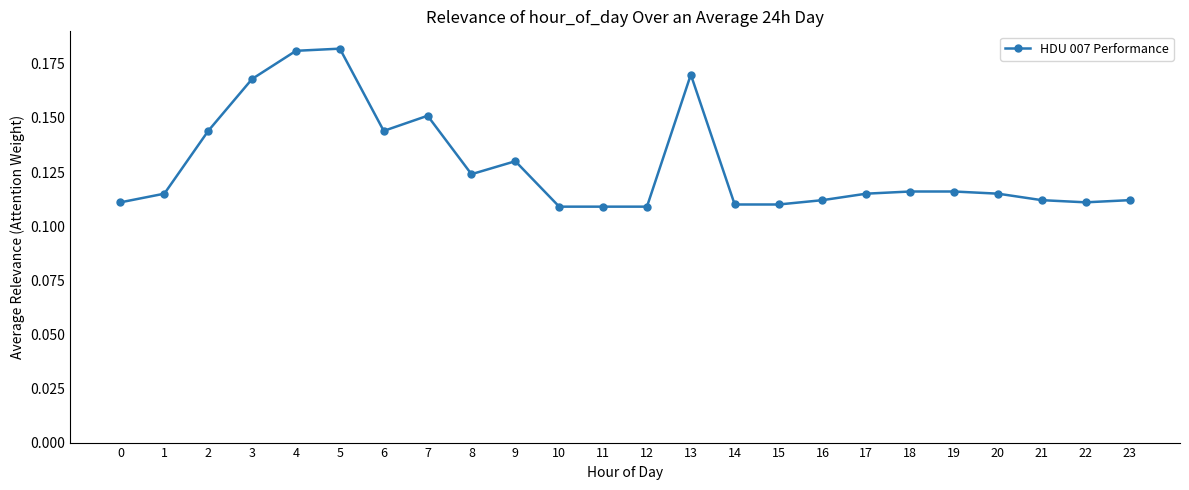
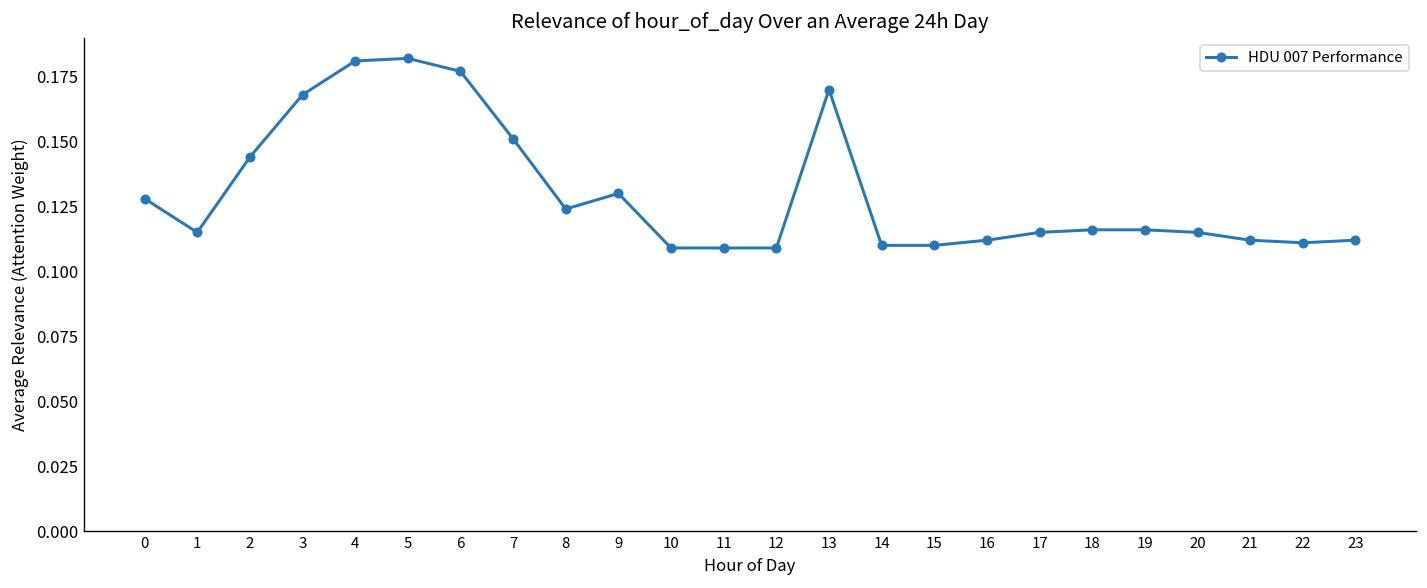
0: 0.111 -> 0.128
6: 0.144 -> 0.177
